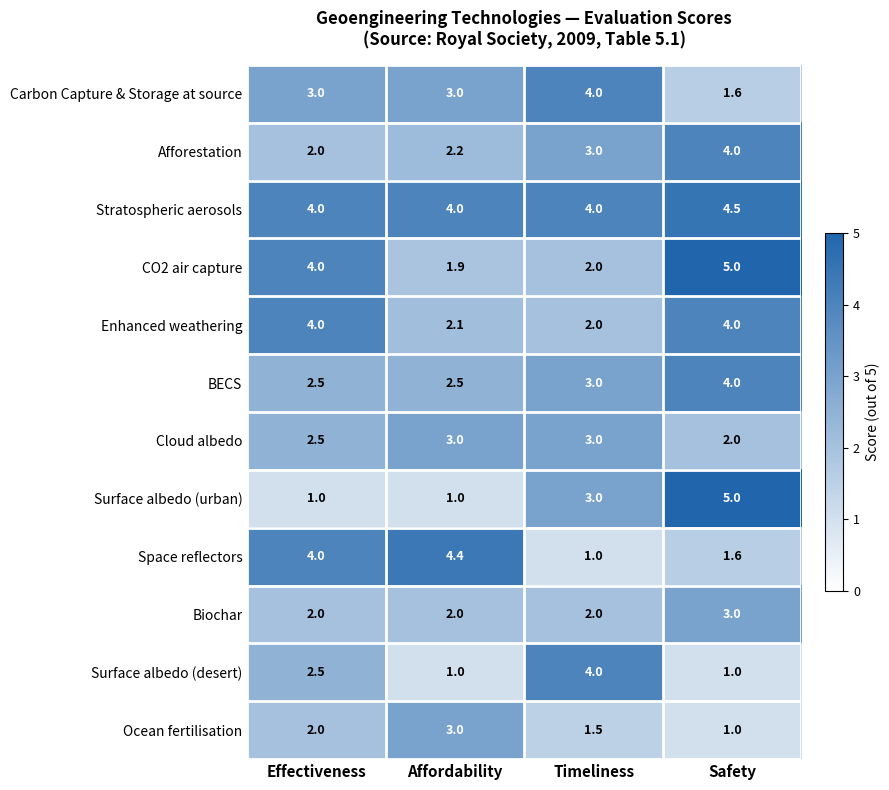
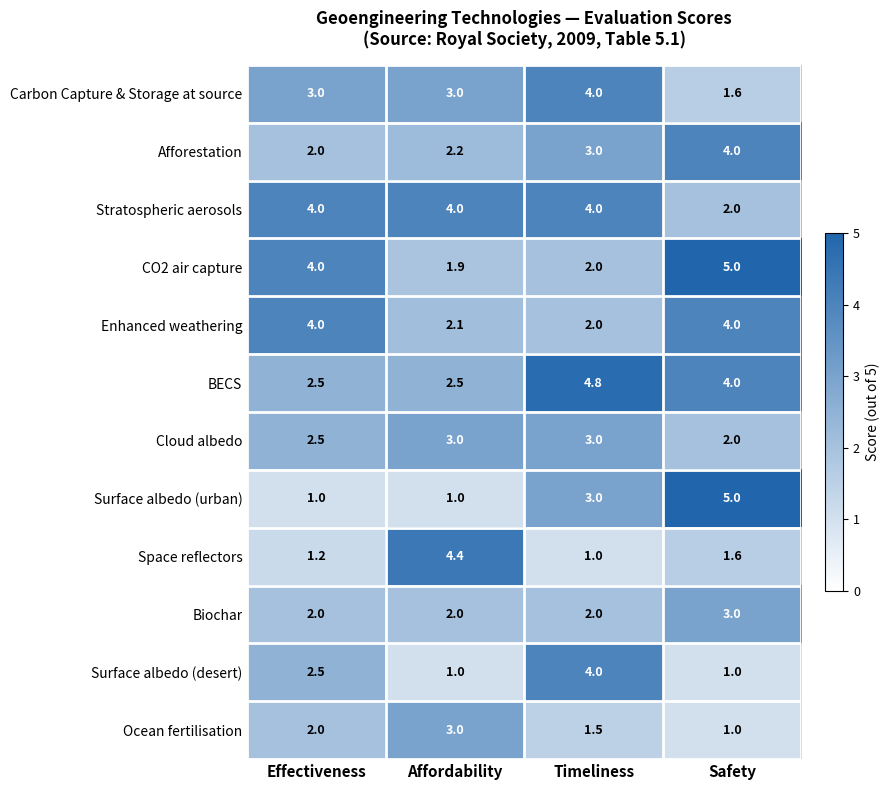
Stratospheric aerosols, Safety: 4.5 -> 2.0
BECS, Timeliness: 3.0 -> 4.8
Space reflectors, Effectiveness: 4.0 -> 1.2
